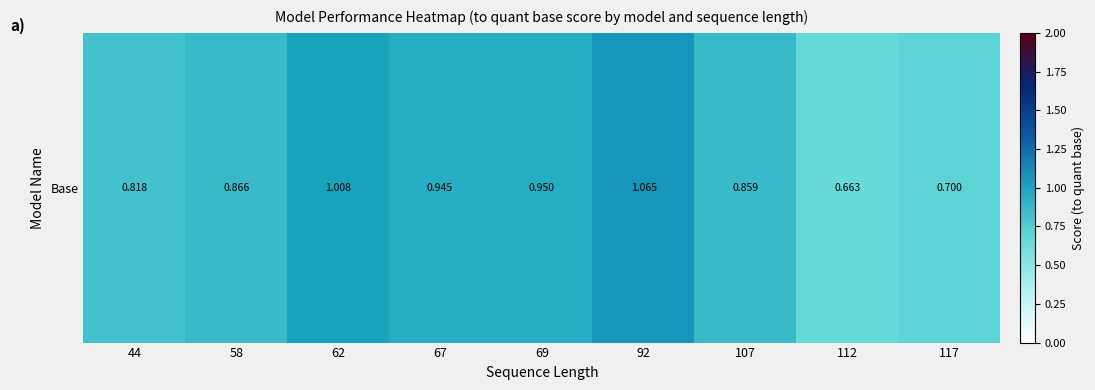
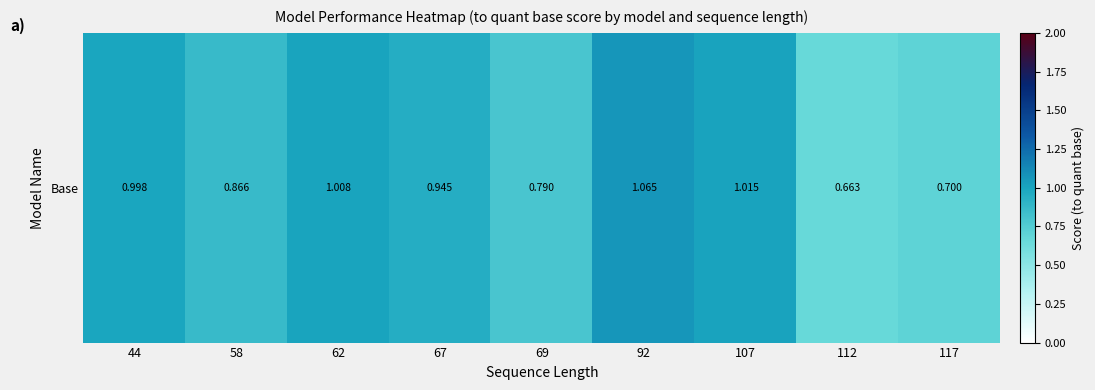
Base, 44: 0.818 -> 0.998
Base, 69: 0.950 -> 0.790
Base, 107: 0.859 -> 1.015
